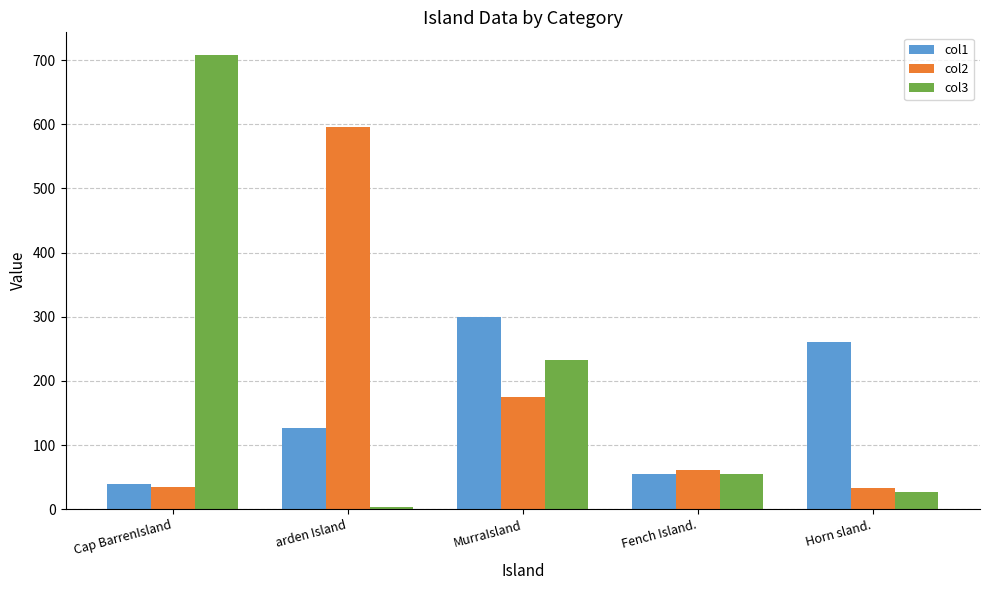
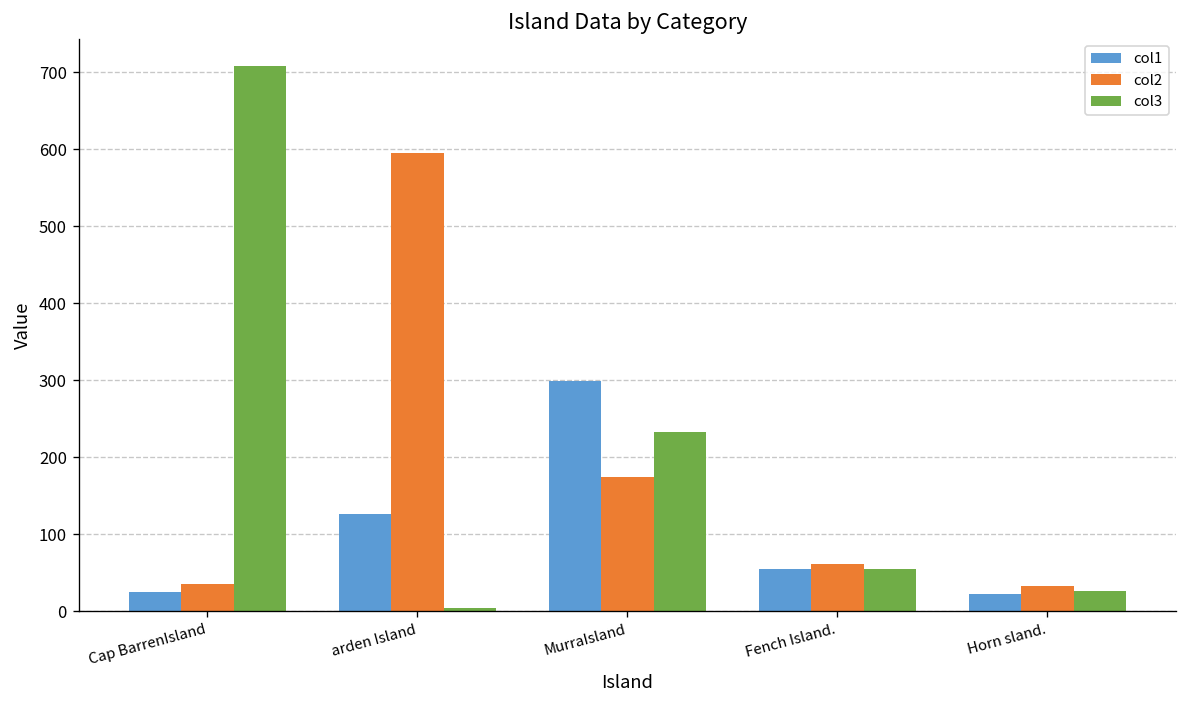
col1, Cap BarrenIsland: 40 -> 20
col1, Horn sland.: 260 -> 20
